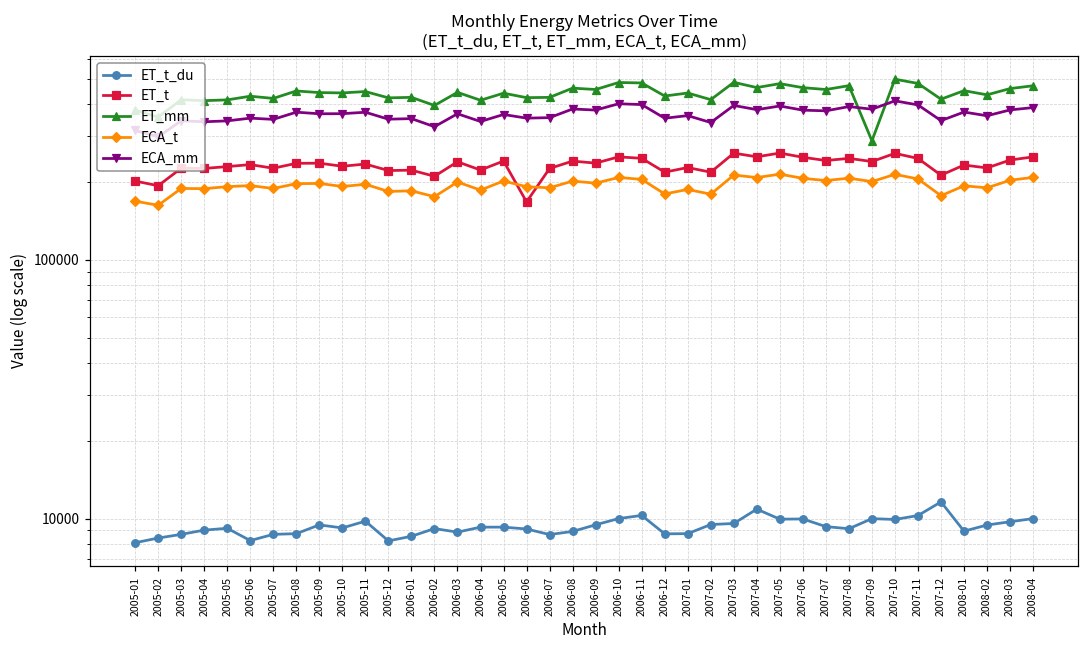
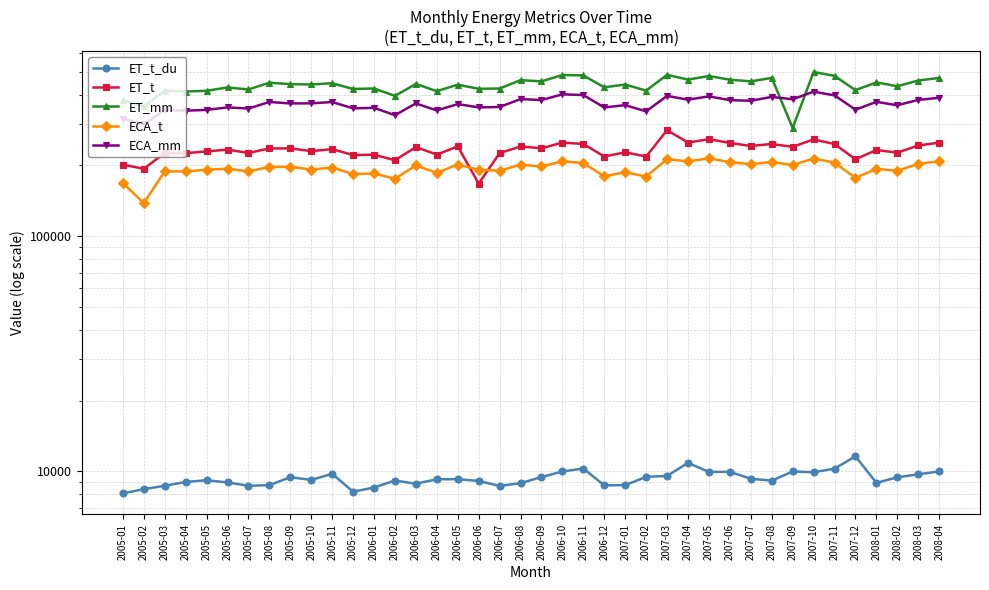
ECA_t, 2005-02: 160000 -> 140000
ET_t_du, 2005-06: 8200 -> 9000
ET_t, 2007-03: 260000 -> 280000
